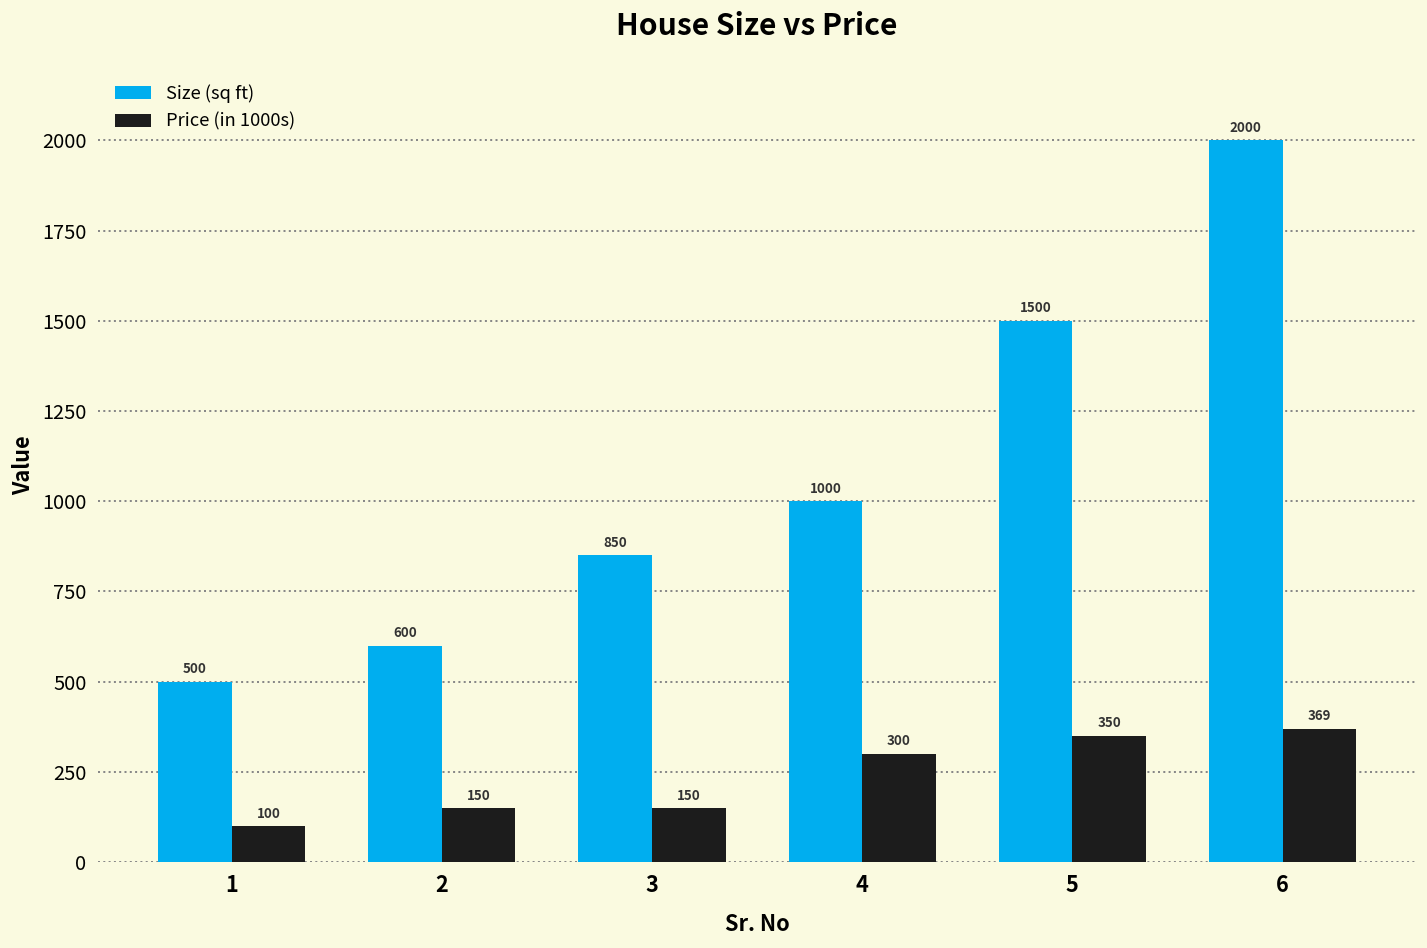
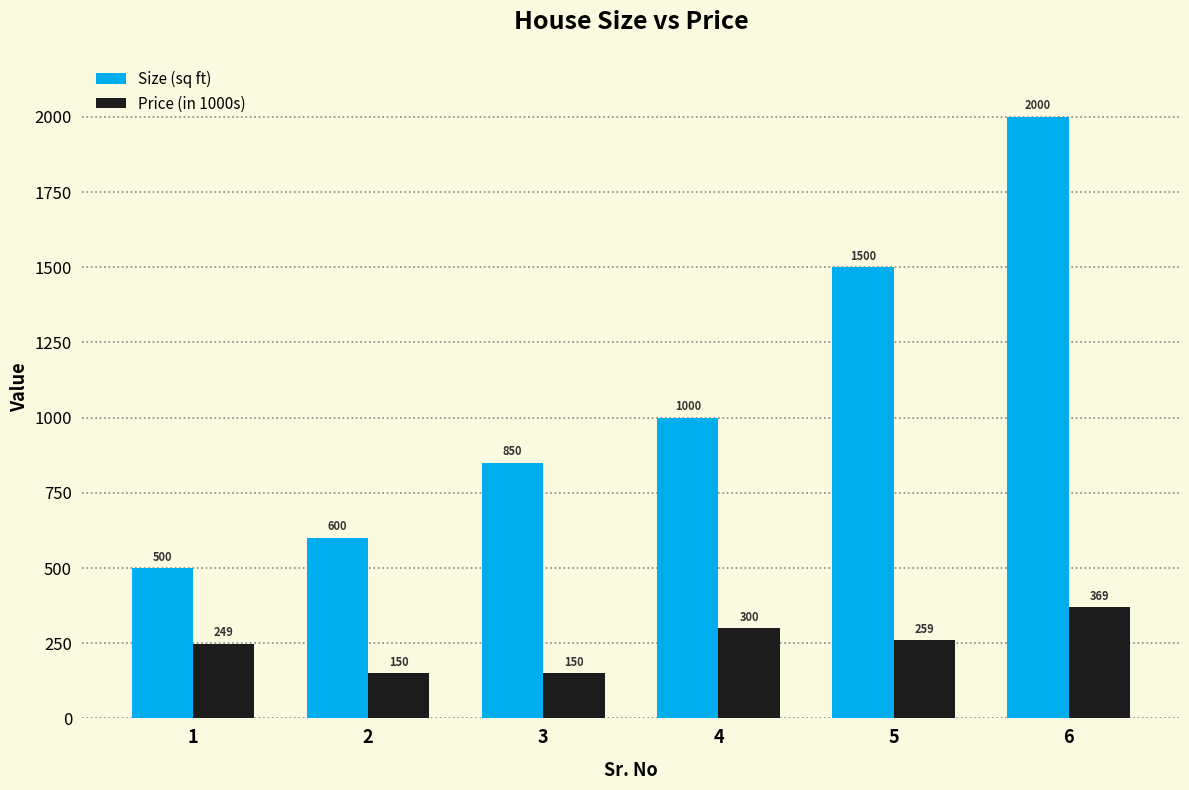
Price (in 1000s), 1: 100 -> 249
Price (in 1000s), 5: 350 -> 259
